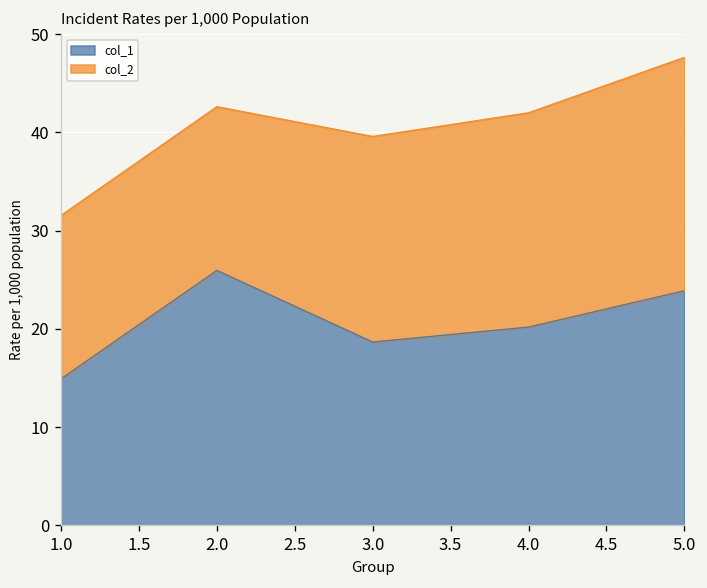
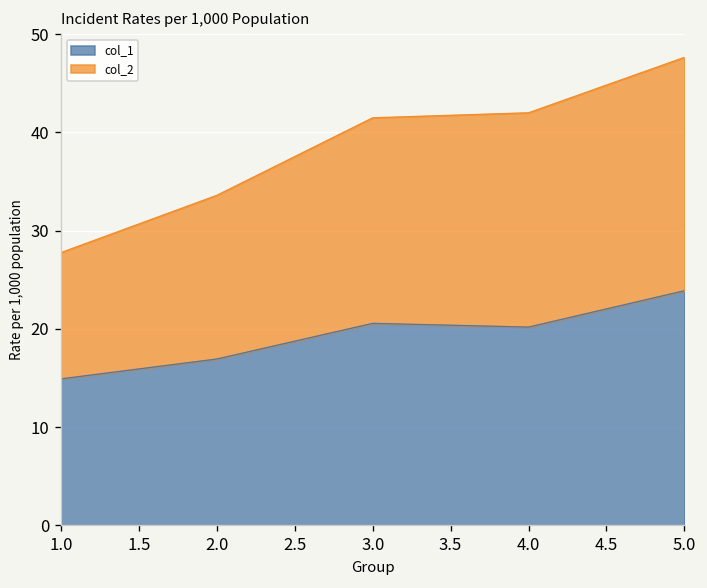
col_2, 1.0: 17 -> 13
col_1, 2.0: 26 -> 17
col_1, 3.0: 19 -> 21
